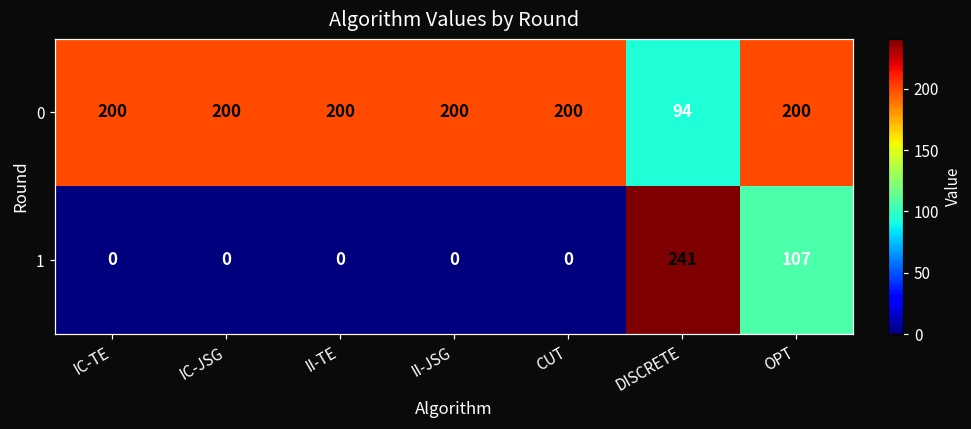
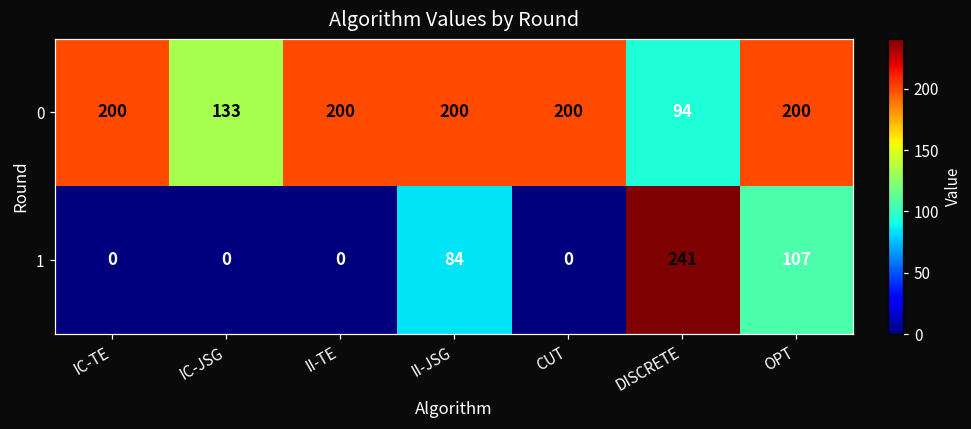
0, IC-JSG: 200 -> 133
1, II-JSG: 0 -> 84
